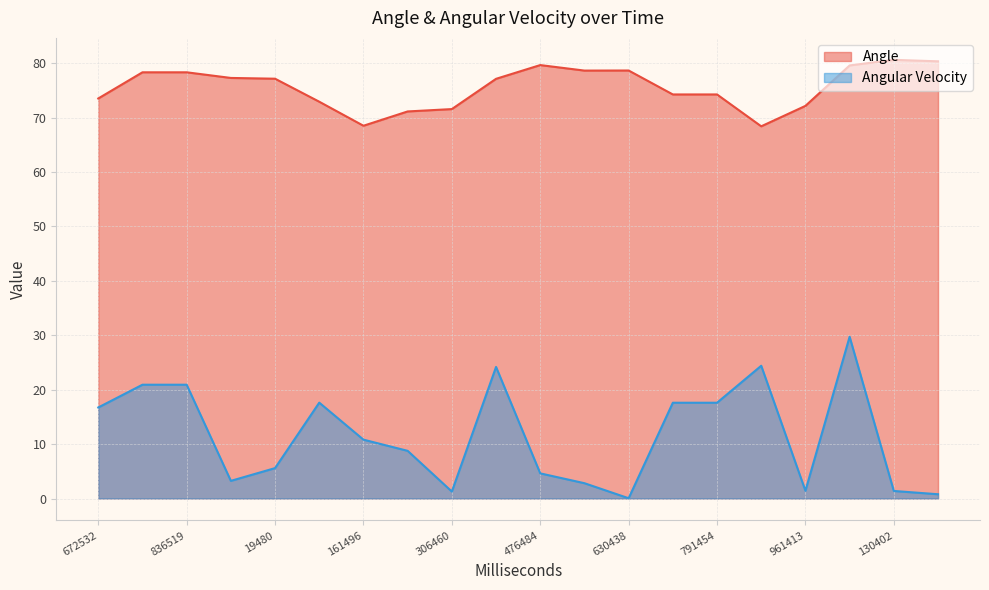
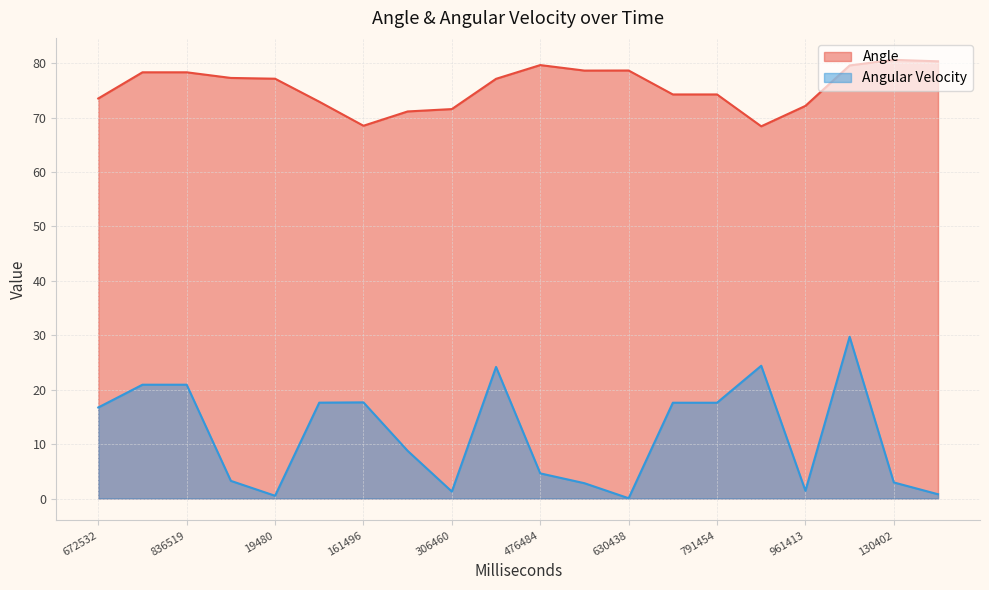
Angular Velocity, 19480: 6 -> 1
Angular Velocity, 161496: 11 -> 18
Angular Velocity, 130402: 1 -> 3
